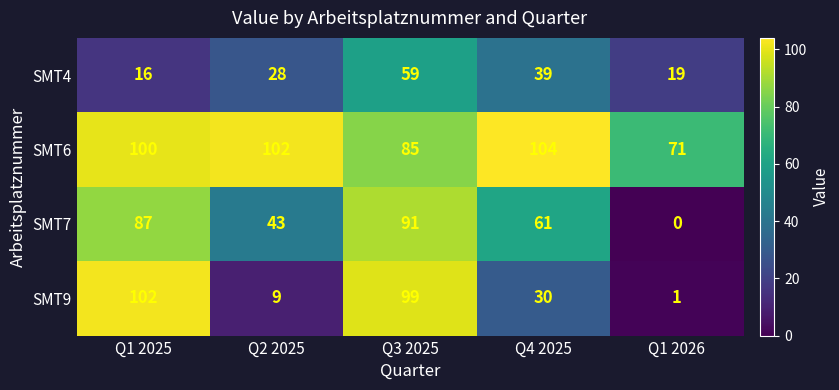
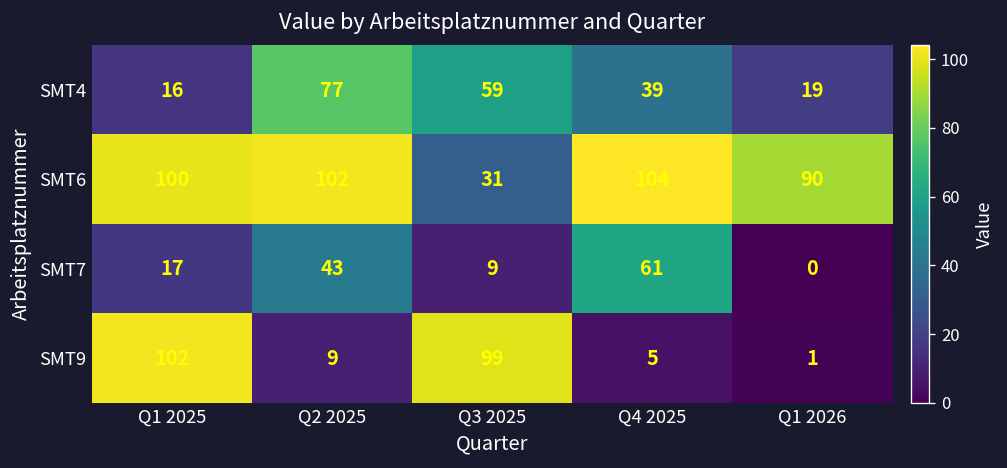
SMT4, Q2 2025: 28 -> 77
SMT6, Q3 2025: 85 -> 31
SMT6, Q1 2026: 71 -> 90
SMT7, Q1 2025: 87 -> 17
SMT7, Q3 2025: 91 -> 9
SMT9, Q4 2025: 30 -> 5
